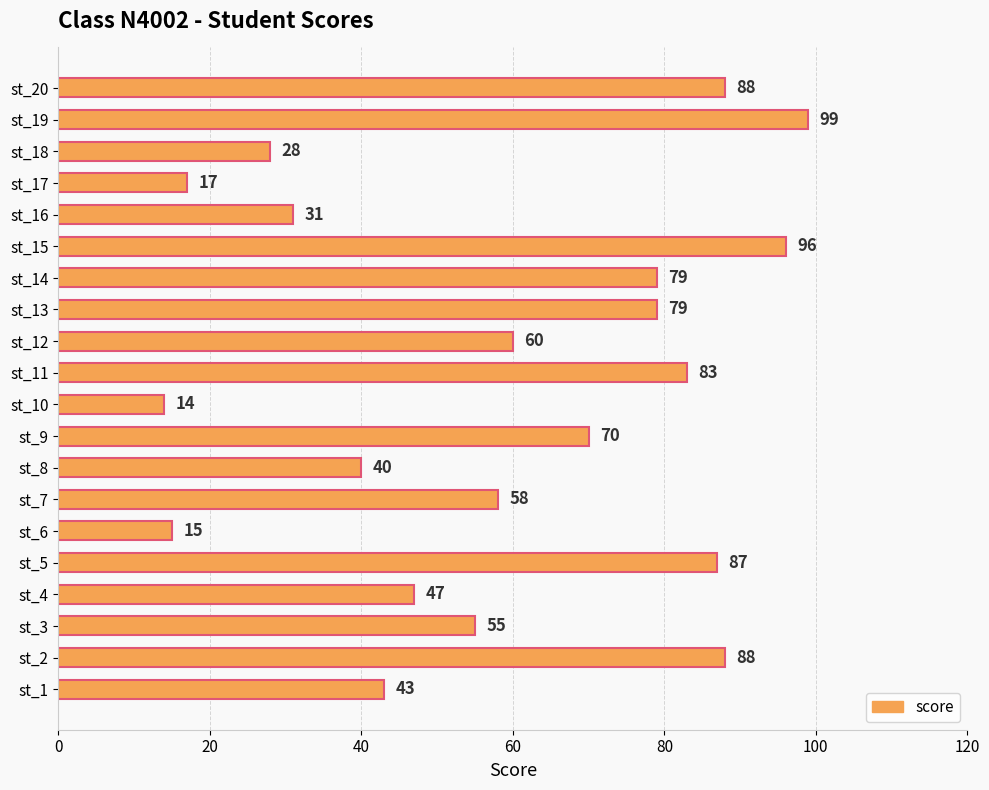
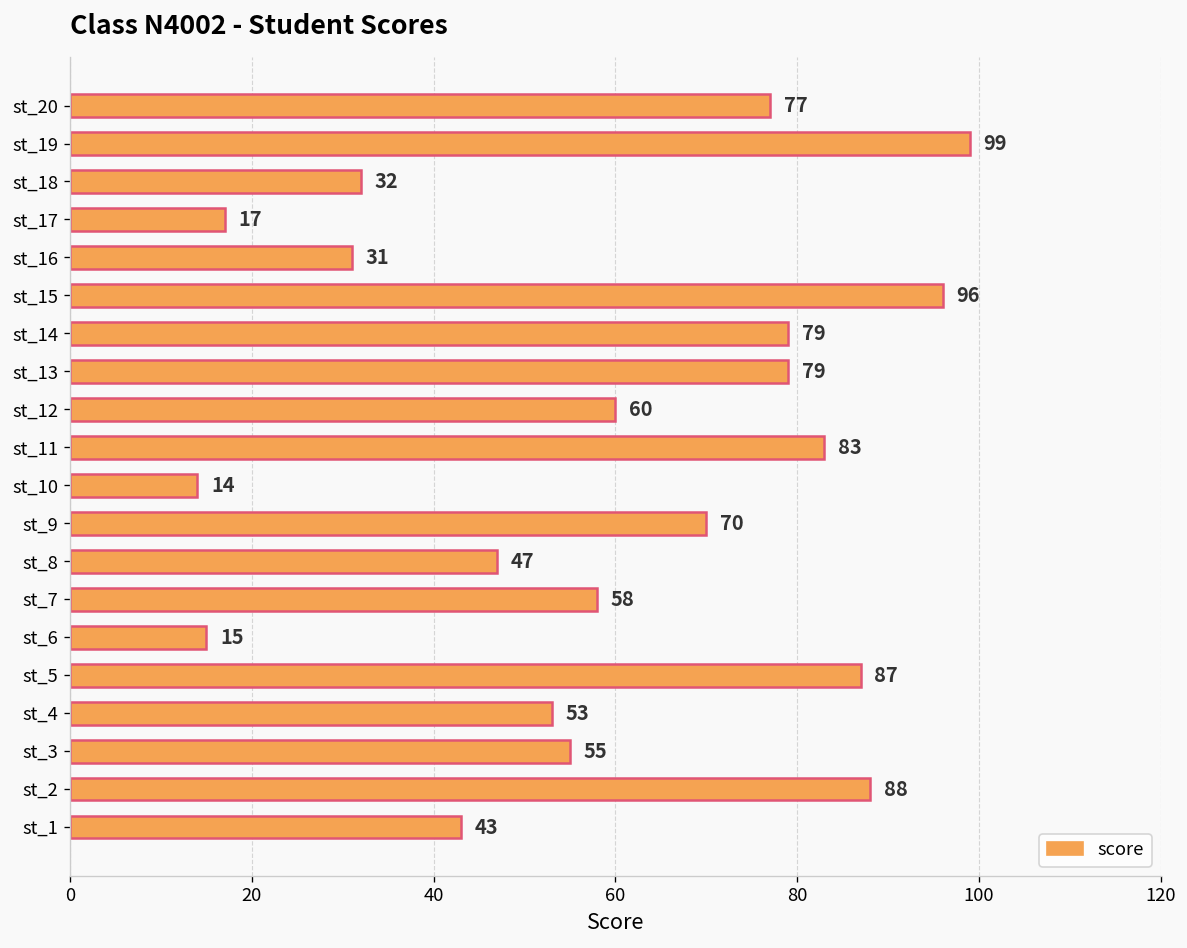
st_20: 88 -> 77
st_18: 28 -> 32
st_8: 40 -> 47
st_4: 47 -> 53
